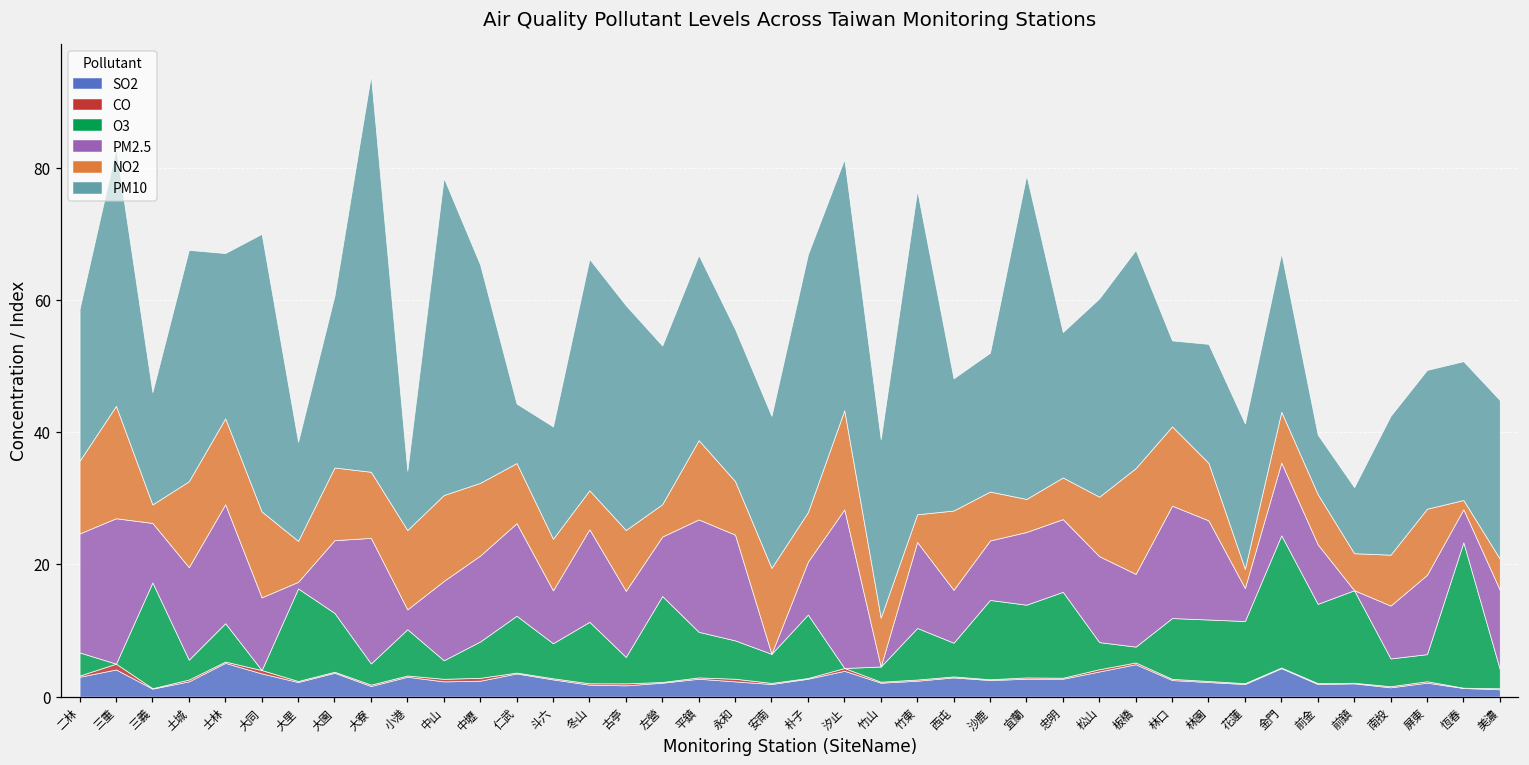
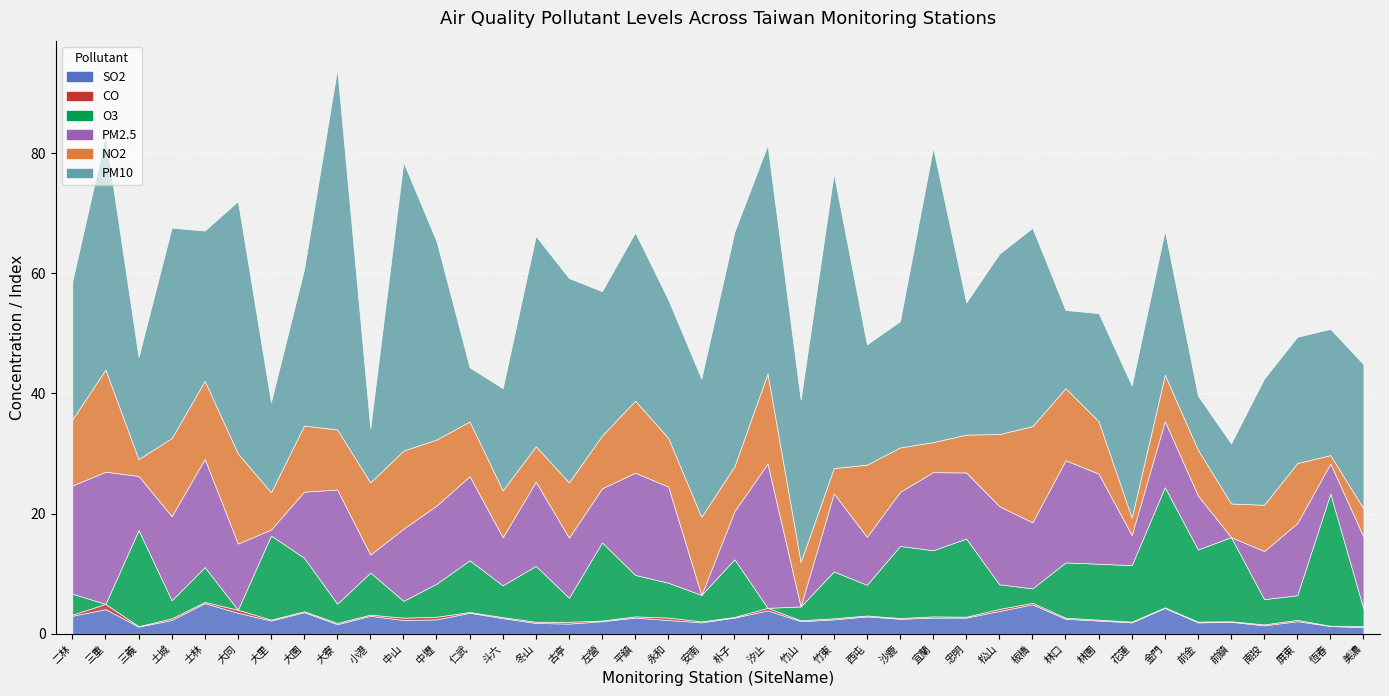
NO2, 大同: 13 -> 15
NO2, 左營: 5 -> 9
PM2.5, 宜蘭: 11 -> 13
NO2, 松山: 9 -> 12
